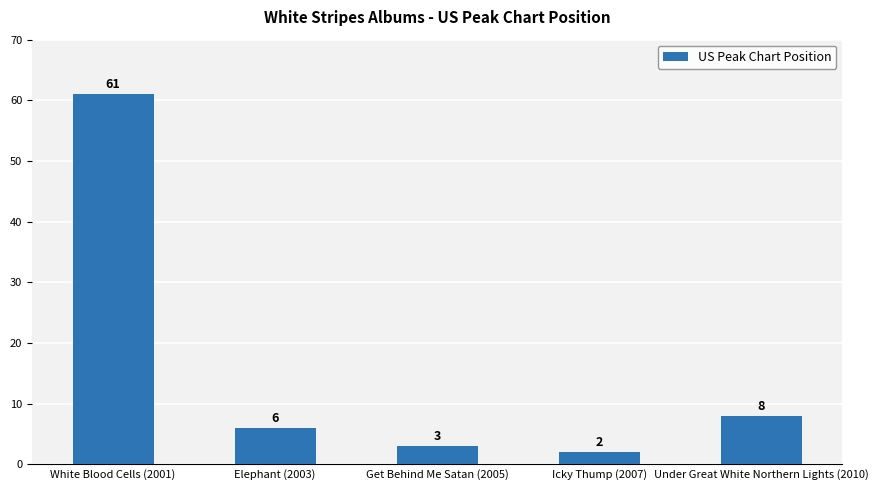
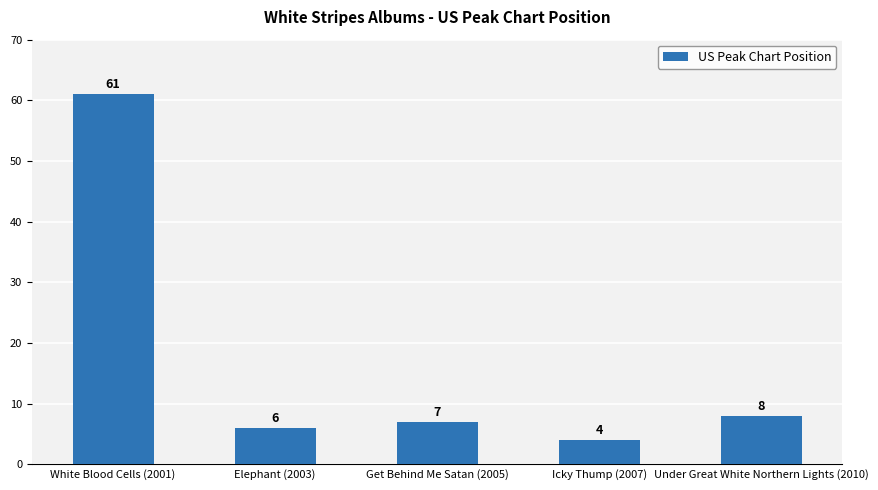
Get Behind Me Satan (2005): 3 -> 7
Icky Thump (2007): 2 -> 4
